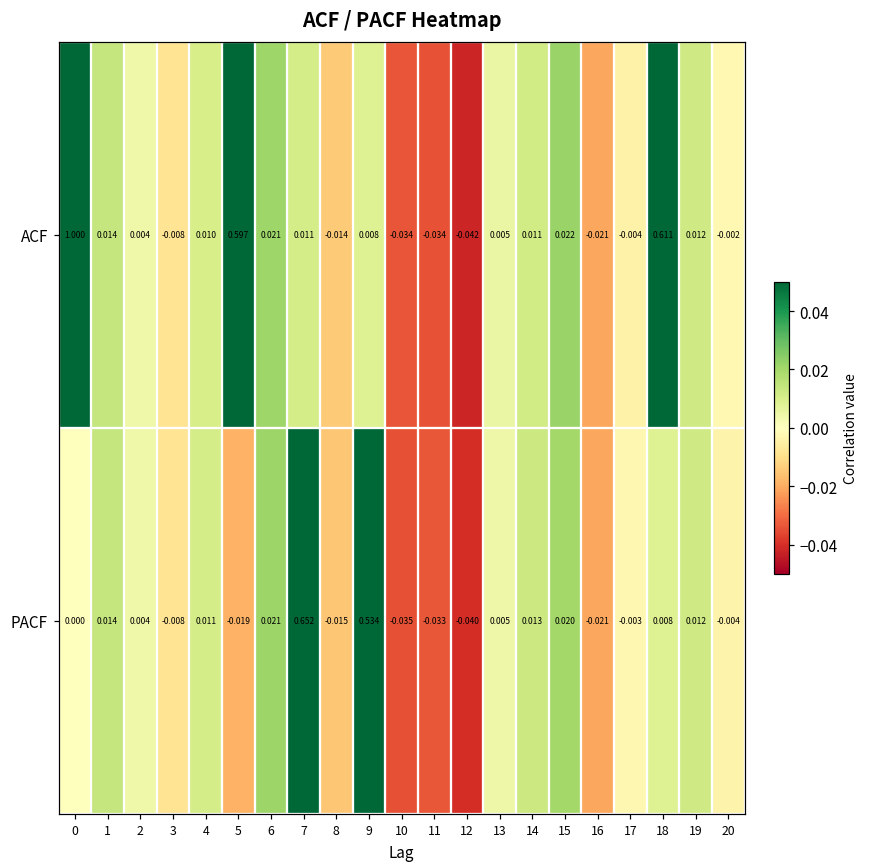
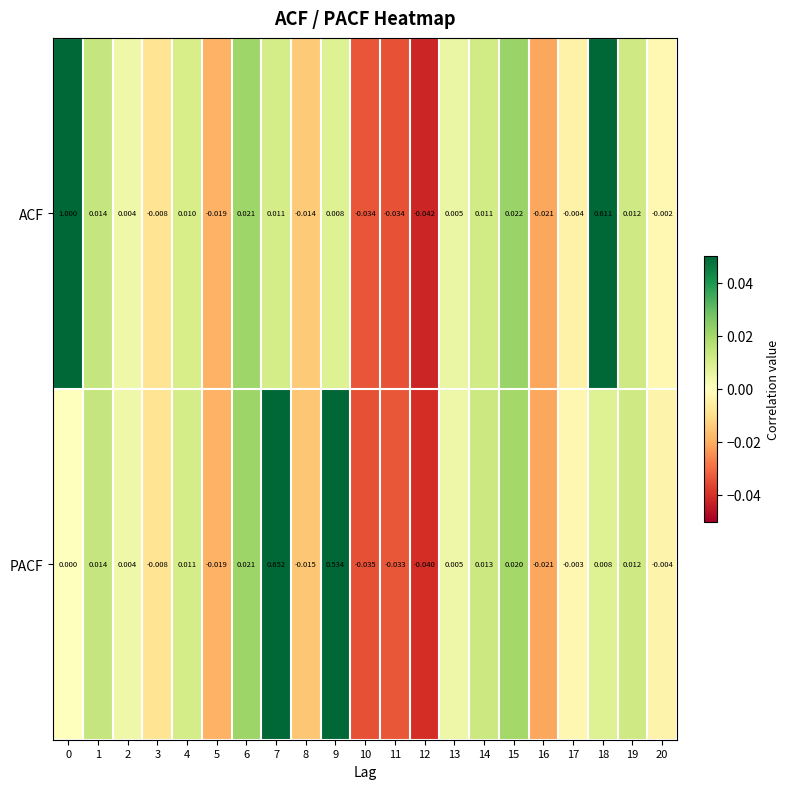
ACF, 5: 0.597 -> -0.019
